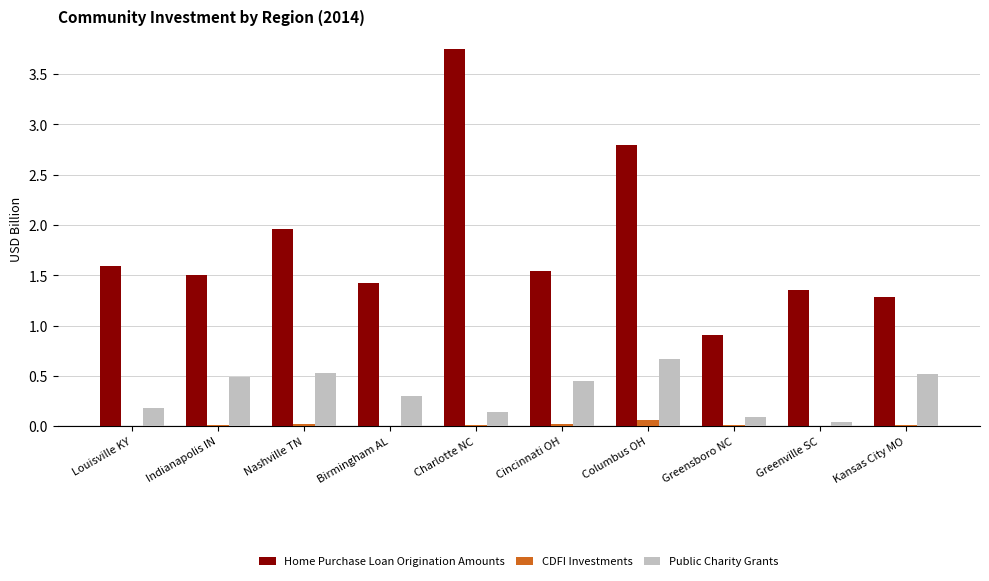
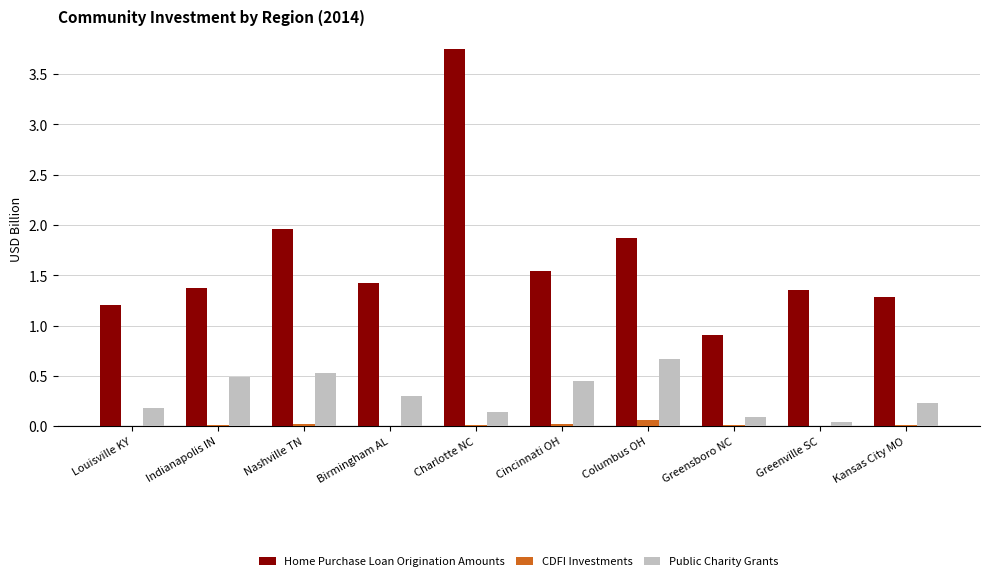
Home Purchase Loan Origination Amounts, Louisville KY: 1.59 -> 1.21
Home Purchase Loan Origination Amounts, Indianapolis IN: 1.51 -> 1.37
Home Purchase Loan Origination Amounts, Columbus OH: 2.80 -> 1.87
Public Charity Grants, Kansas City MO: 0.52 -> 0.23
